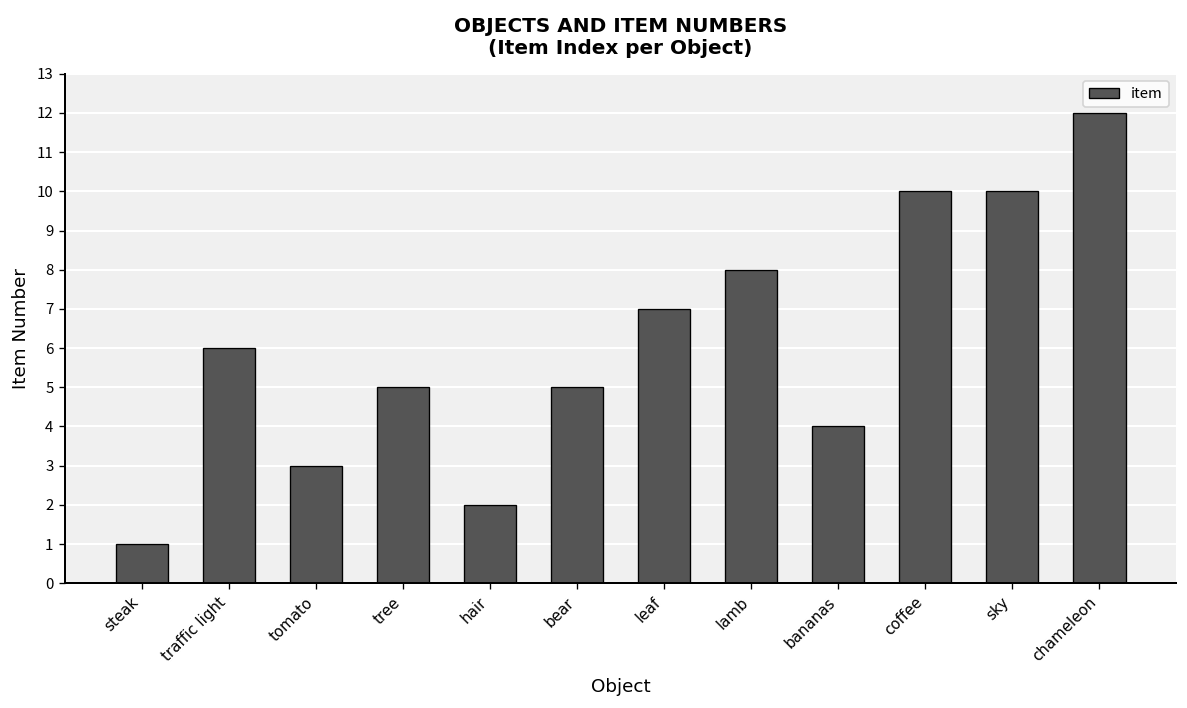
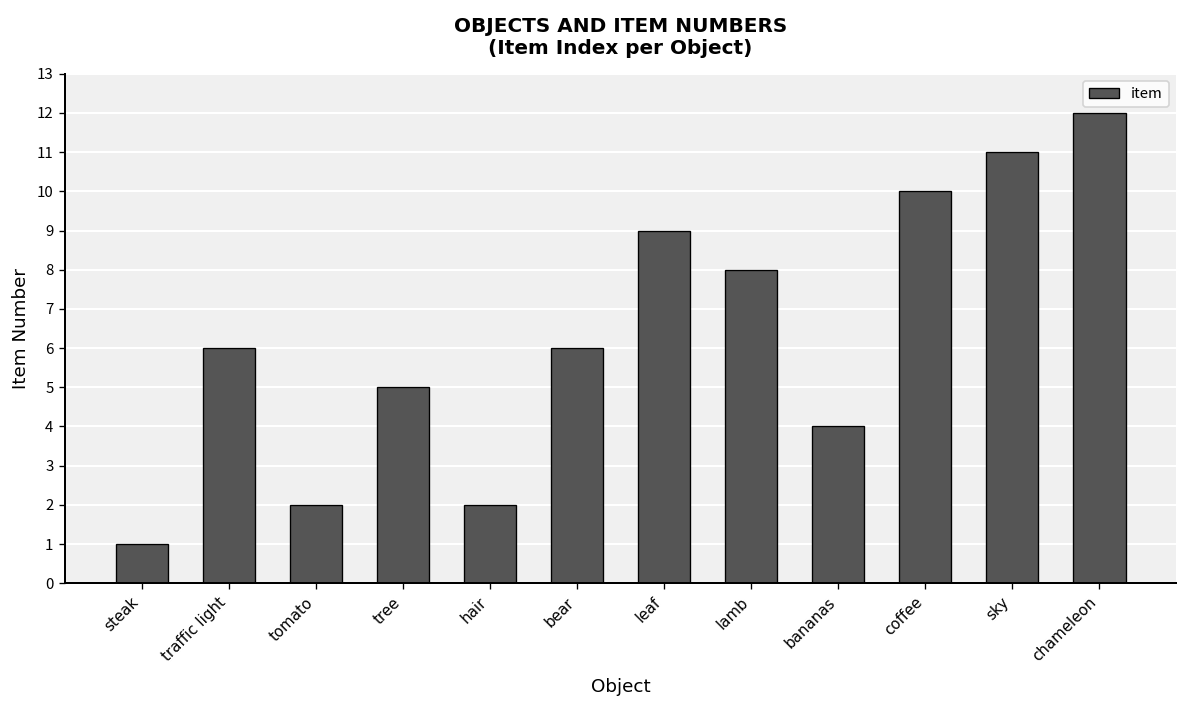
tomato: 3 -> 2
bear: 5 -> 6
leaf: 7 -> 9
sky: 10 -> 11
